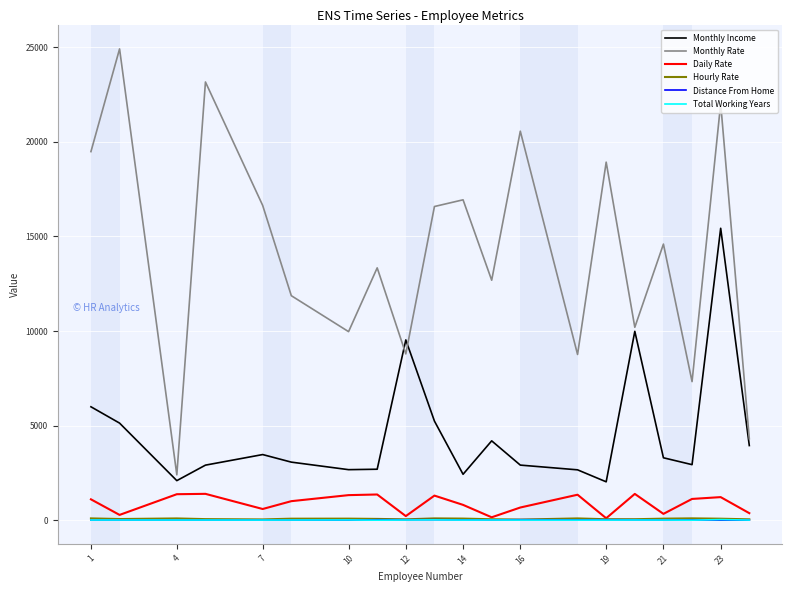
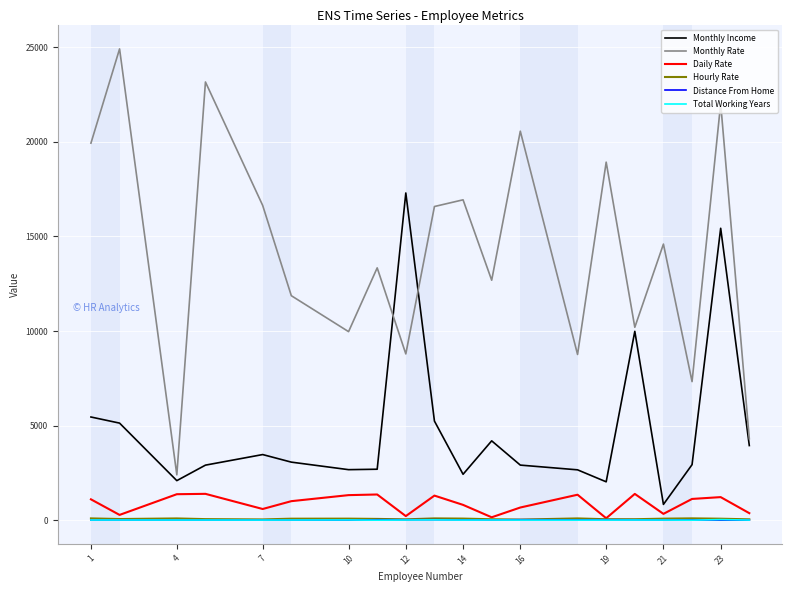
Monthly Income, 1: 6000 -> 5500
Monthly Rate, 1: 19500 -> 19900
Monthly Income, 12: 9500 -> 17300
Monthly Income, 21: 3300 -> 800
